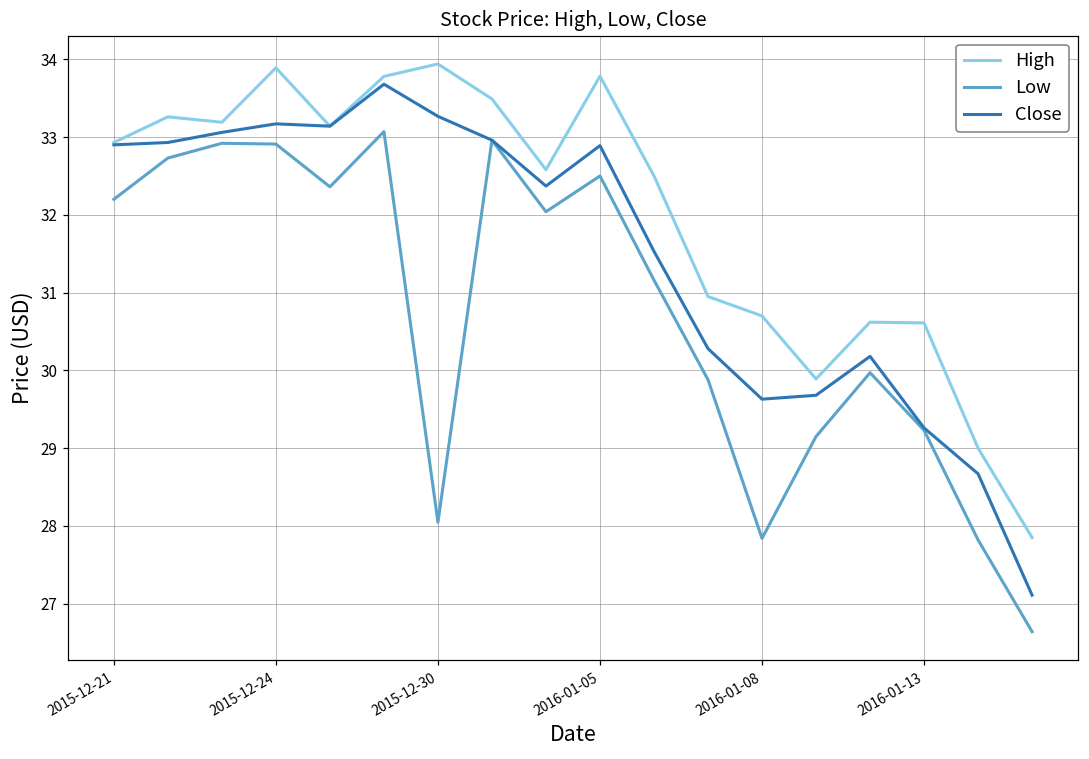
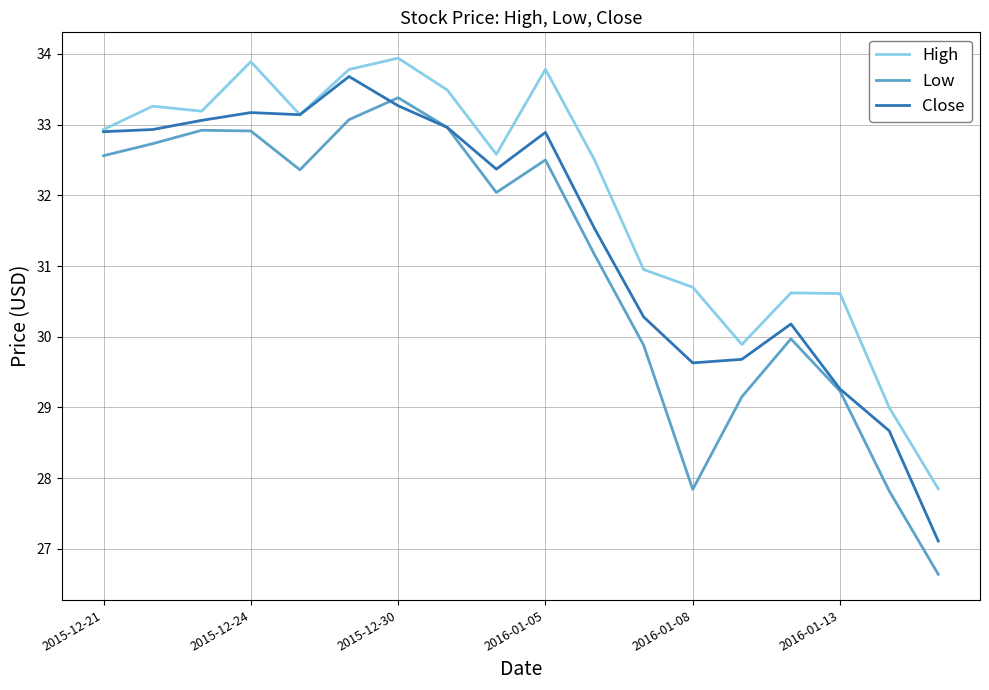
Low, 2015-12-21: 32.2 -> 32.6
Low, 2015-12-30: 28.0 -> 33.4
